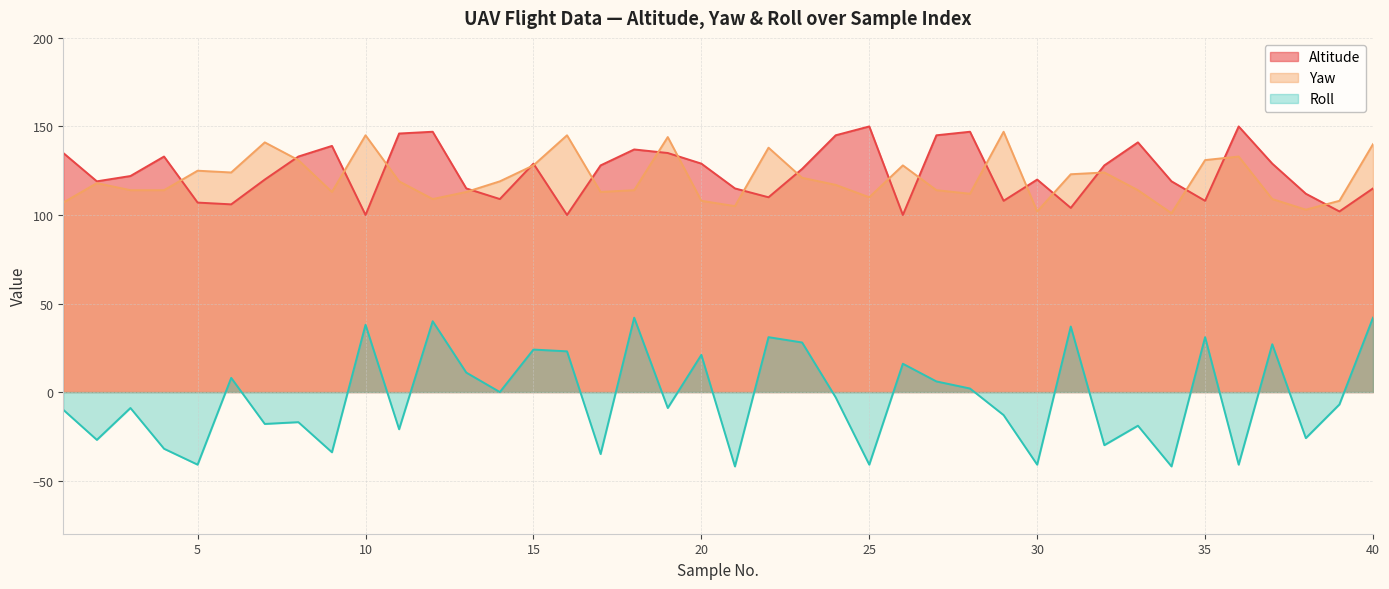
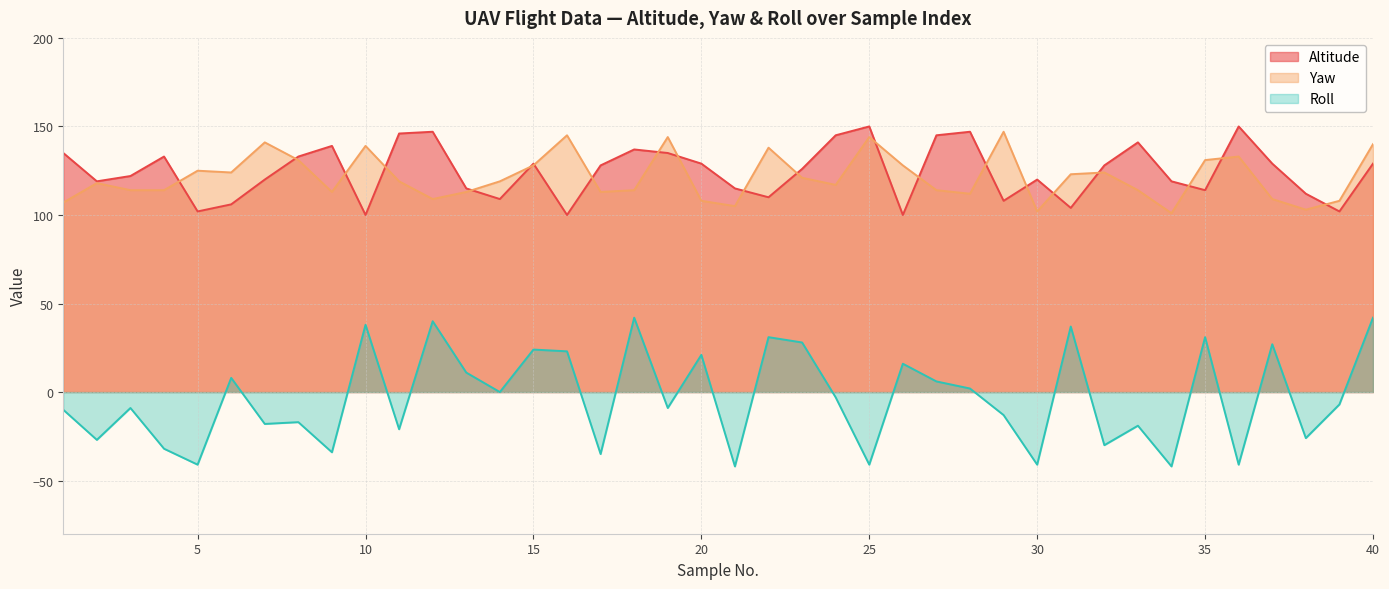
Altitude, 5: 107 -> 102
Yaw, 10: 145 -> 139
Yaw, 25: 110 -> 144
Altitude, 35: 108 -> 114
Altitude, 40: 115 -> 129
